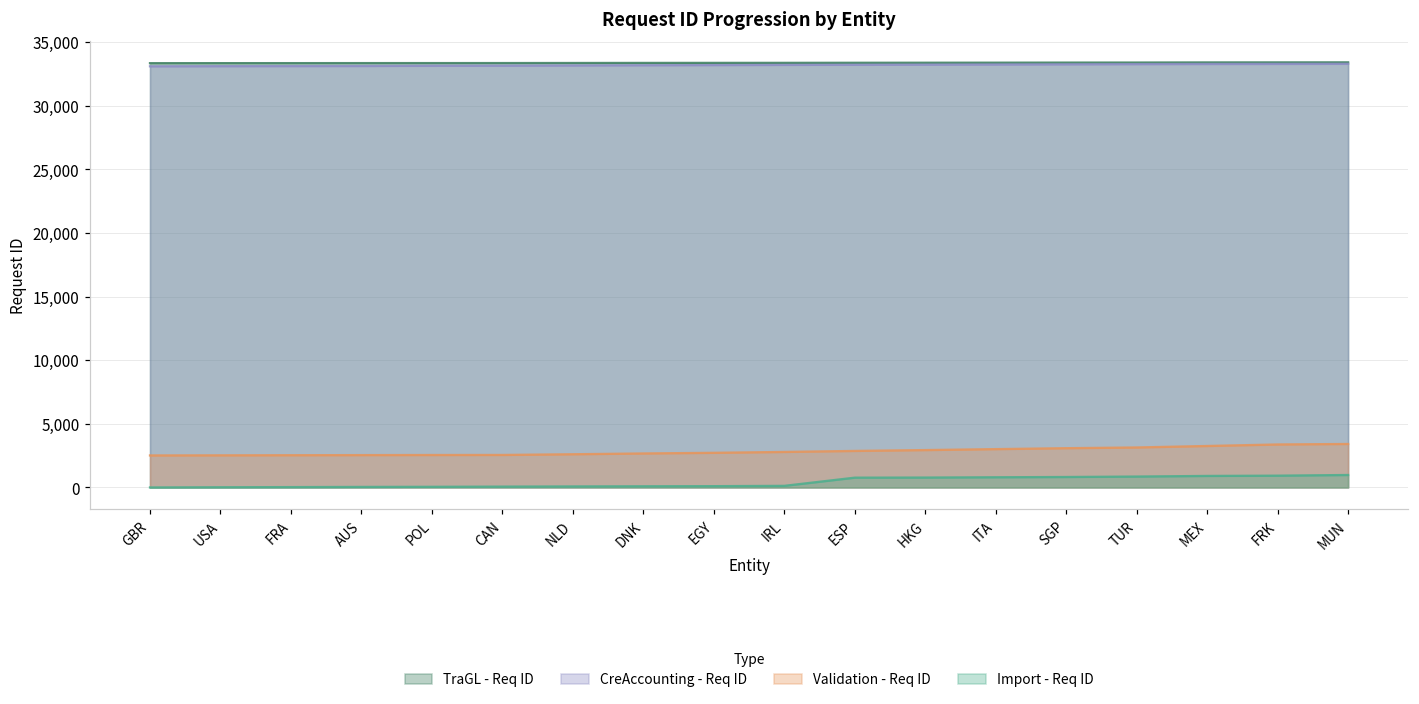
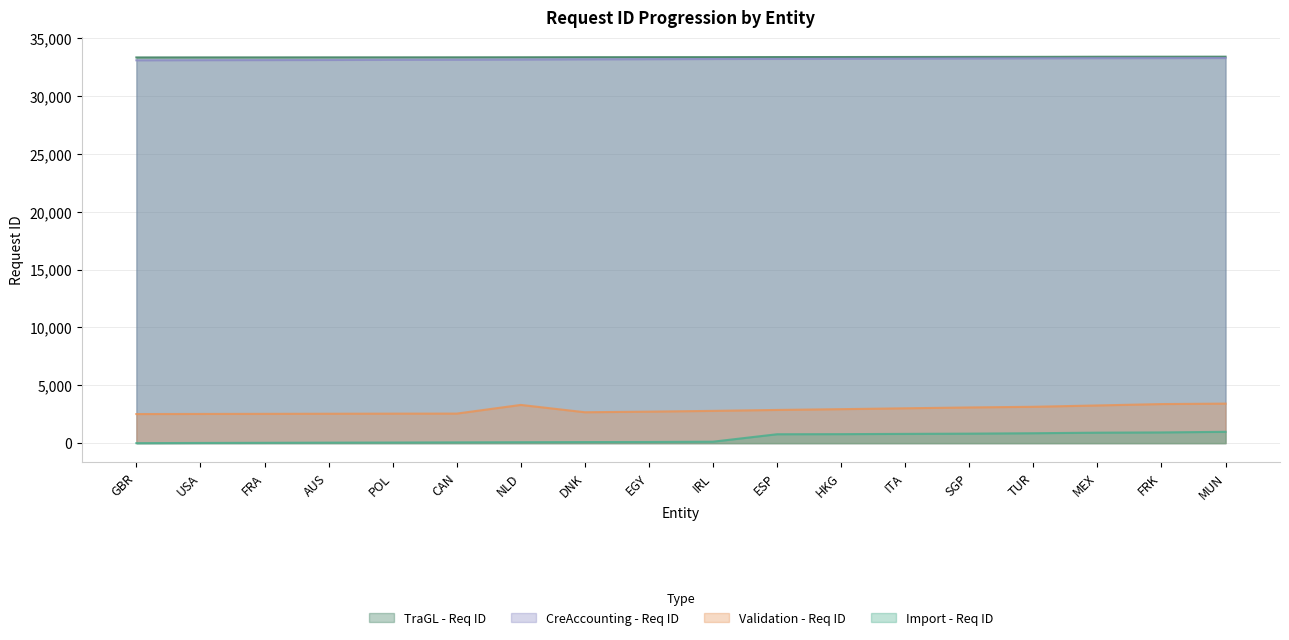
Validation - Req ID, NLD: 2,600 -> 3,300
